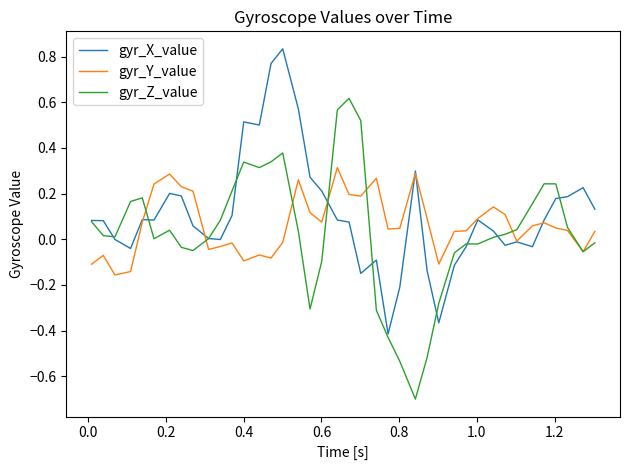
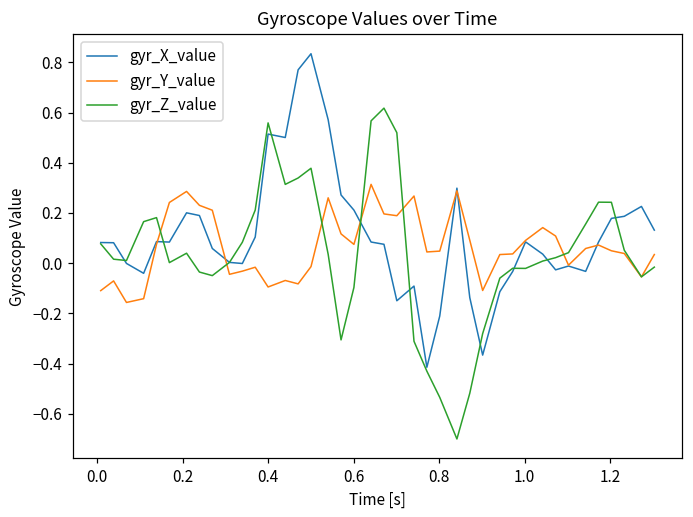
gyr_Z_value, 0.4: 0.34 -> 0.56
